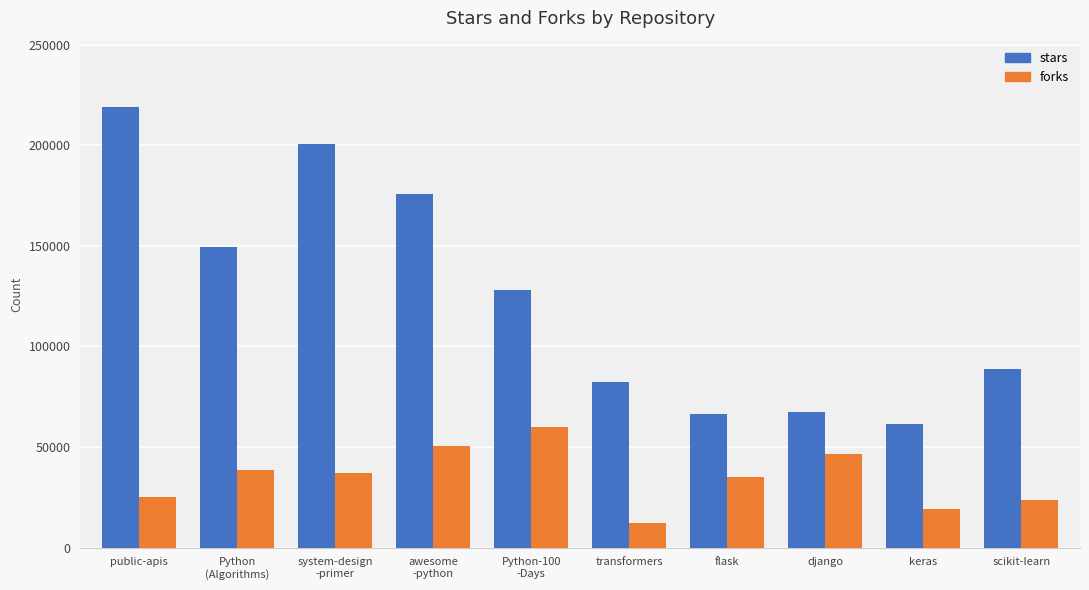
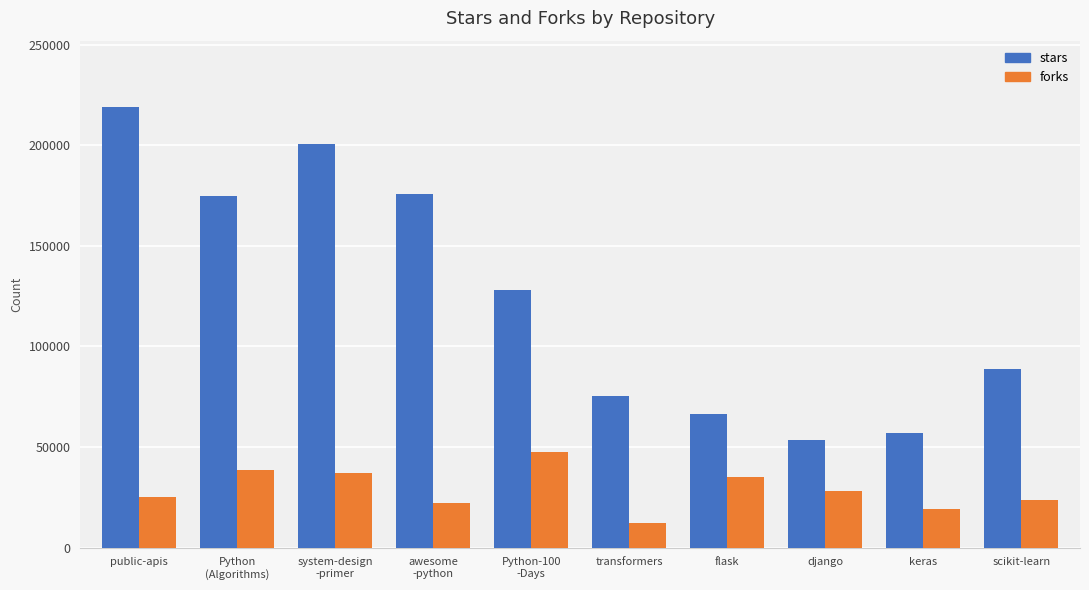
stars, Python (Algorithms): 150000 -> 175000
forks, awesome -python: 51000 -> 22000
forks, Python-100 -Days: 60000 -> 48000
stars, transformers: 82000 -> 76000
stars, django: 68000 -> 53000
forks, django: 47000 -> 28000
stars, keras: 61000 -> 57000
